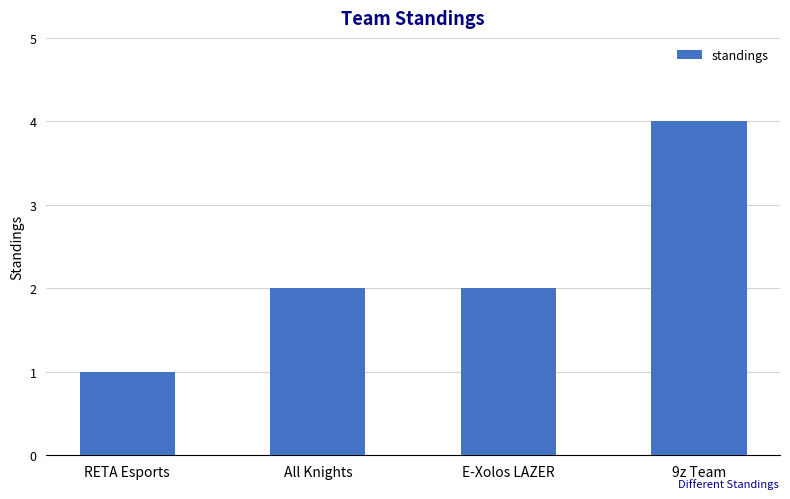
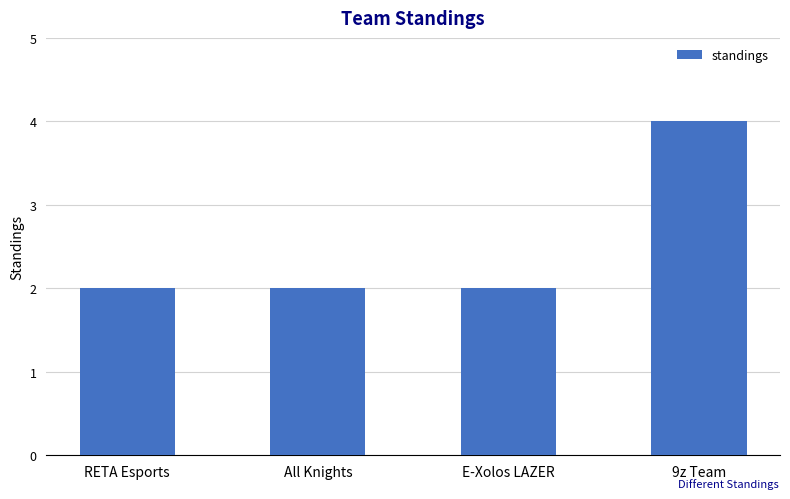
RETA Esports: 1 -> 2
